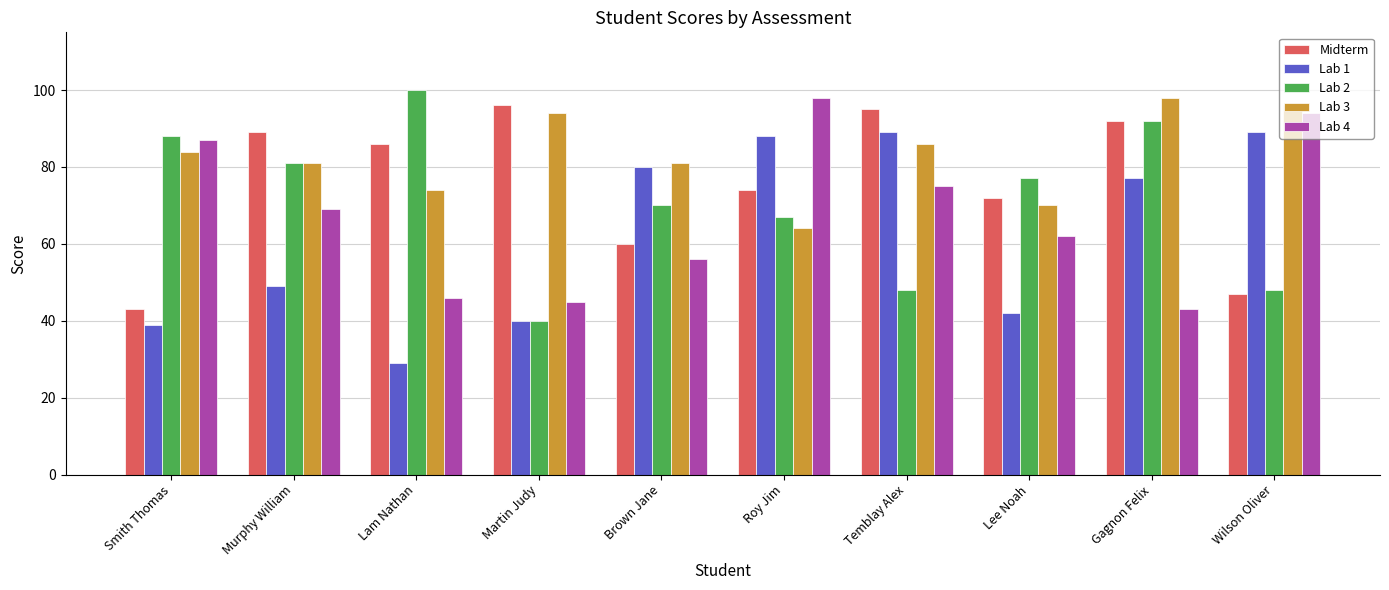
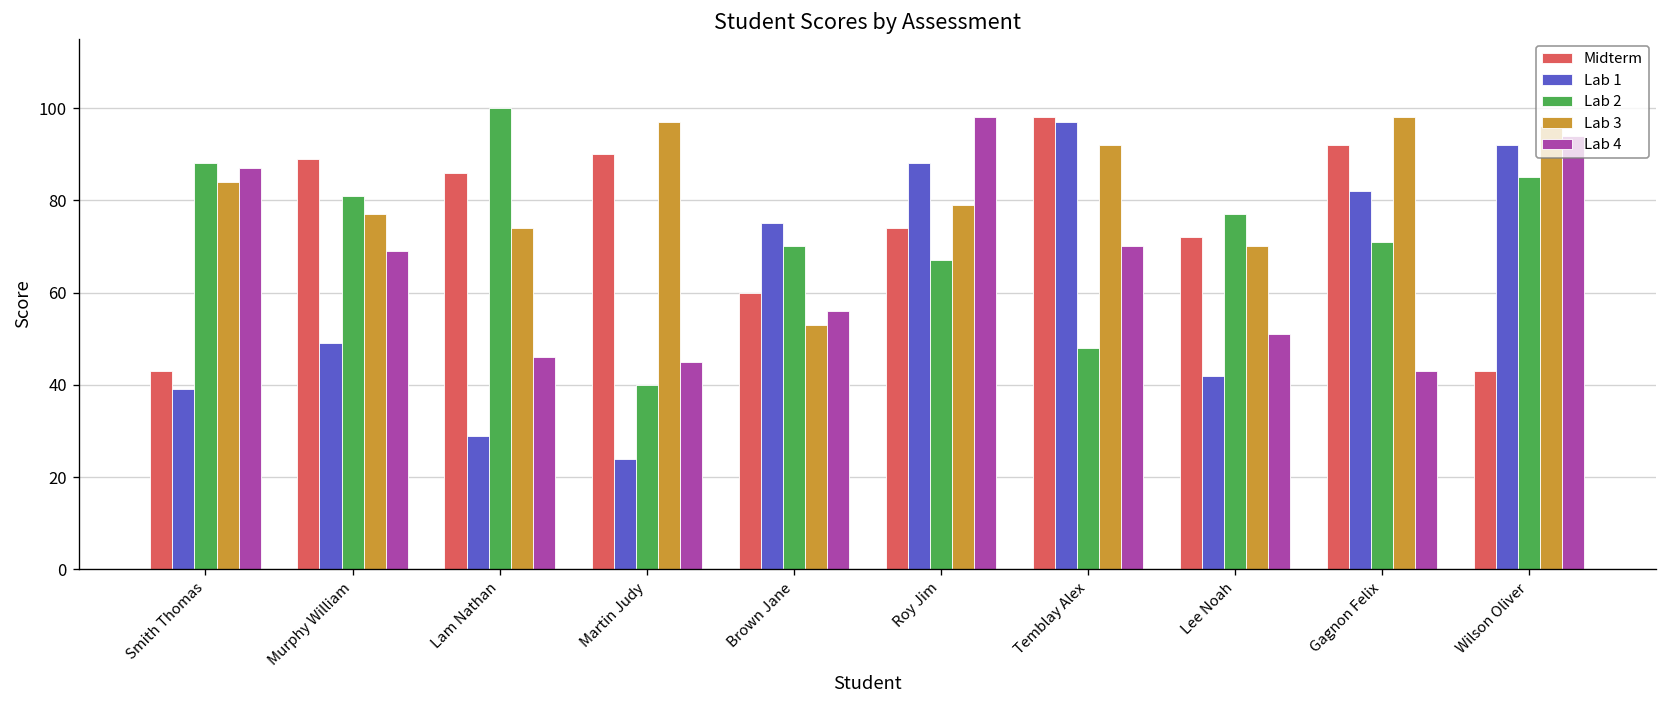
Lab 3, Murphy William: 81 -> 77
Midterm, Martin Judy: 96 -> 90
Lab 1, Martin Judy: 40 -> 24
Lab 3, Martin Judy: 94 -> 97
Lab 1, Brown Jane: 80 -> 75
Lab 3, Brown Jane: 81 -> 53
Lab 3, Roy Jim: 64 -> 79
Midterm, Temblay Alex: 95 -> 98
Lab 1, Temblay Alex: 89 -> 97
Lab 3, Temblay Alex: 86 -> 92
Lab 4, Temblay Alex: 75 -> 70
Lab 4, Lee Noah: 62 -> 51
Lab 1, Gagnon Felix: 77 -> 82
Lab 2, Gagnon Felix: 92 -> 71
Midterm, Wilson Oliver: 47 -> 43
Lab 1, Wilson Oliver: 89 -> 92
Lab 2, Wilson Oliver: 48 -> 85
